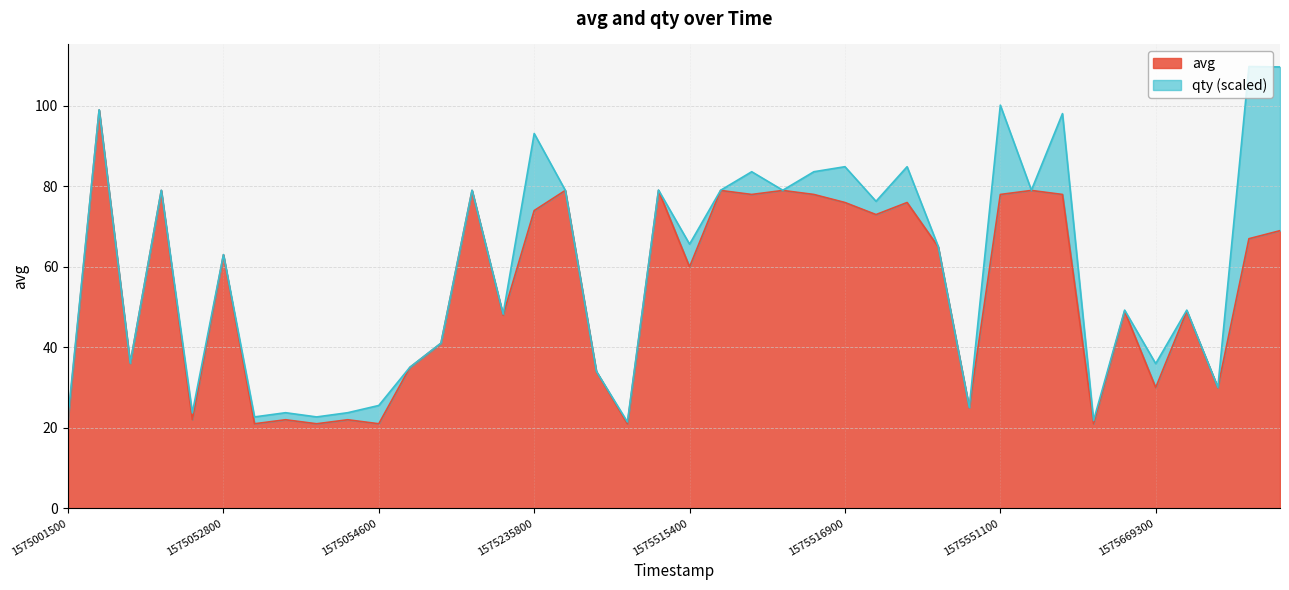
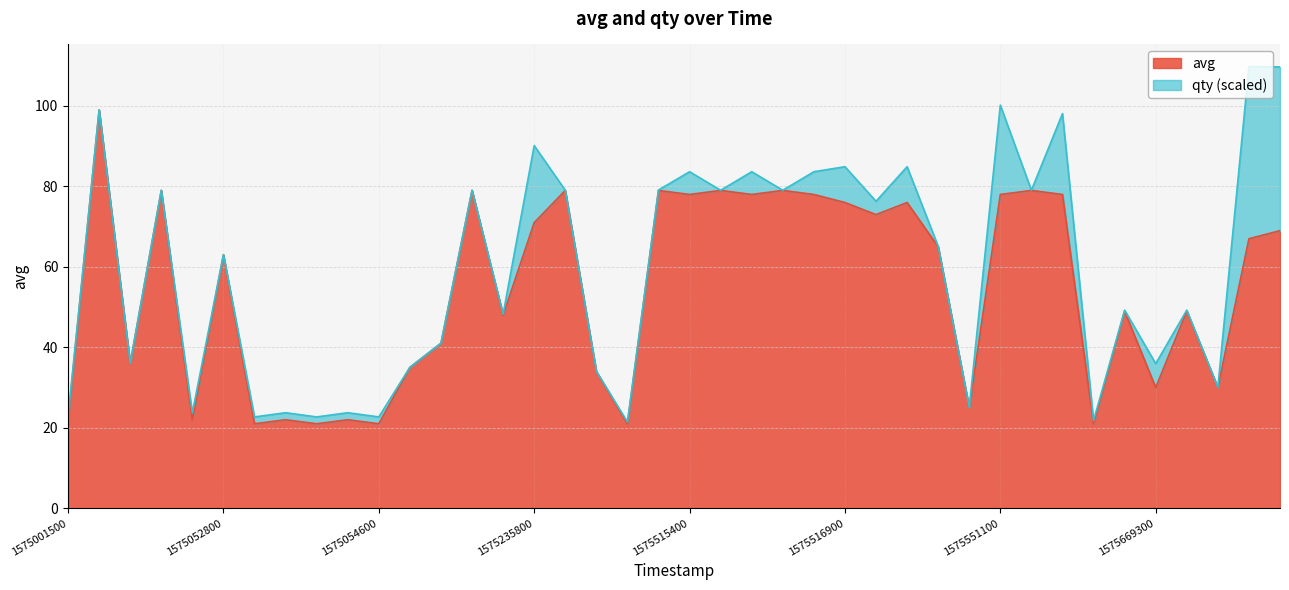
qty (scaled), 1575054600: 5 -> 2
avg, 1575235800: 74 -> 71
avg, 1575515400: 60 -> 78
